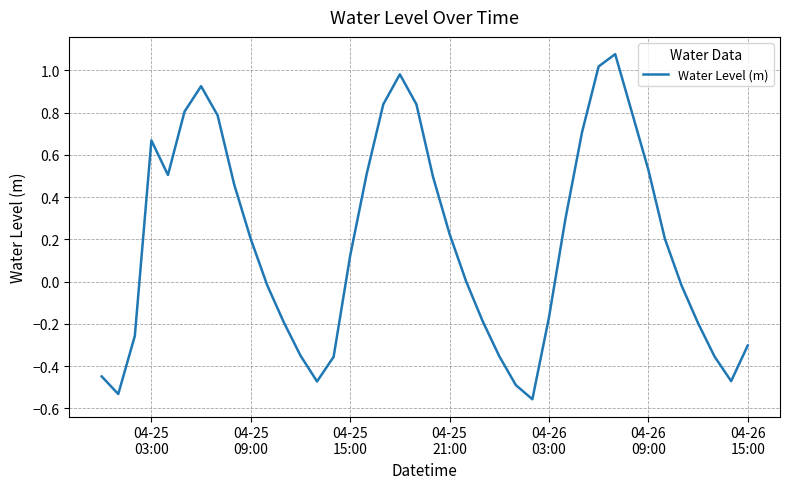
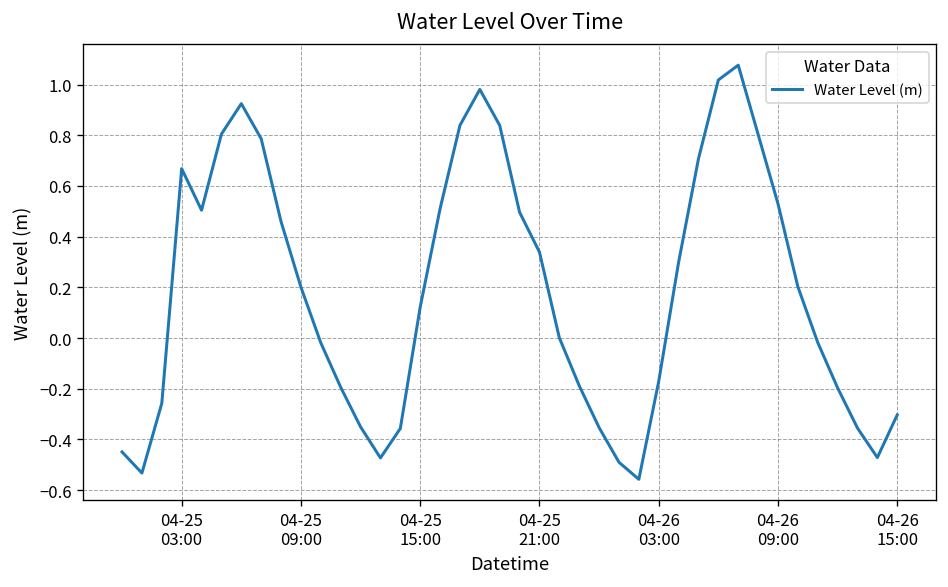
04-25 21:00: 0.23 -> 0.34
